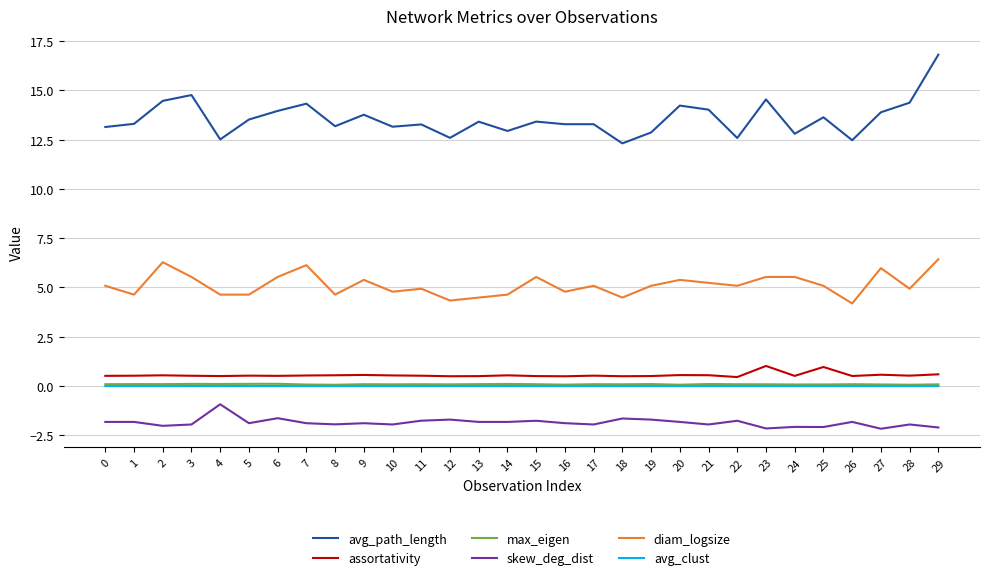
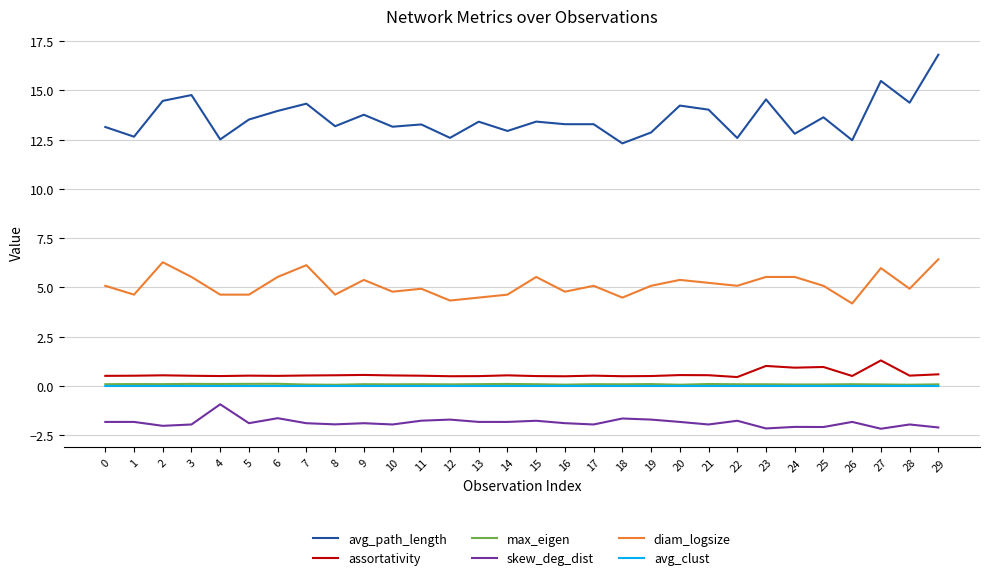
avg_path_length, 1: 13.3 -> 12.7
assortativity, 24: 0.5 -> 0.9
avg_path_length, 27: 13.9 -> 15.5
assortativity, 27: 0.6 -> 1.3
